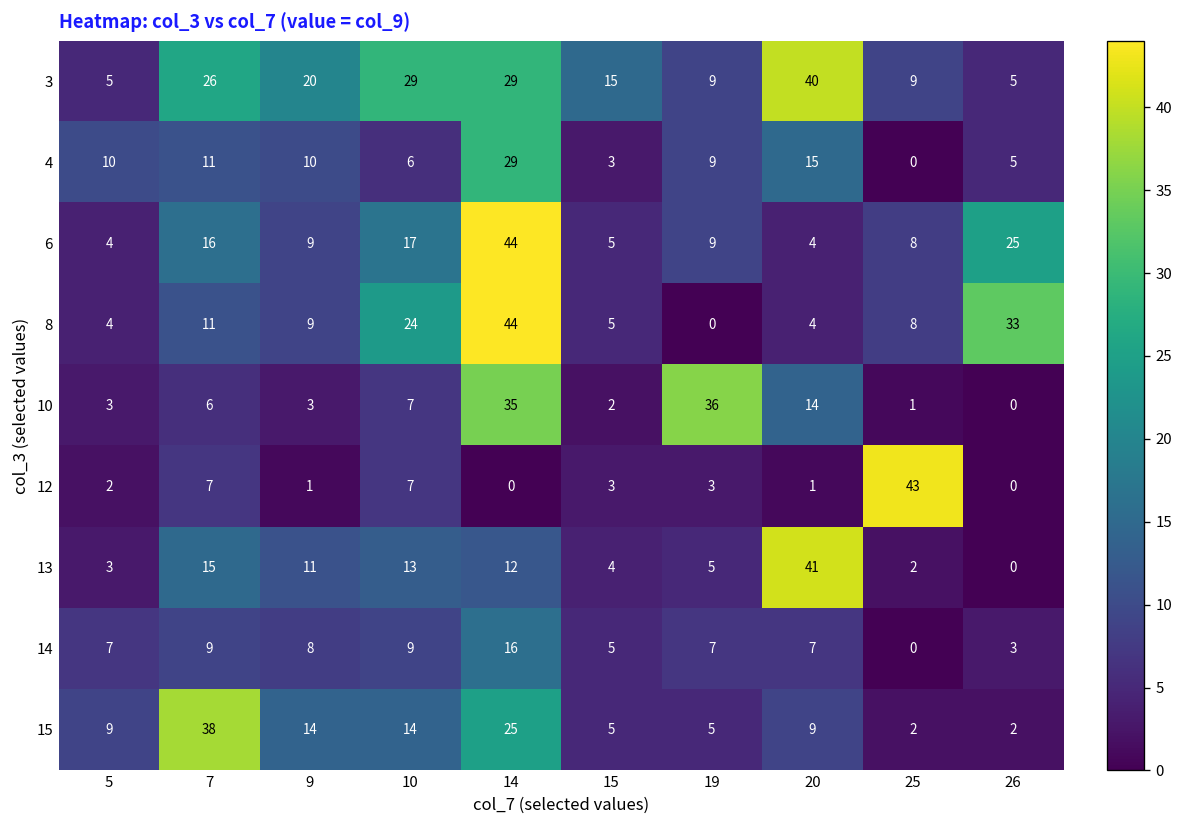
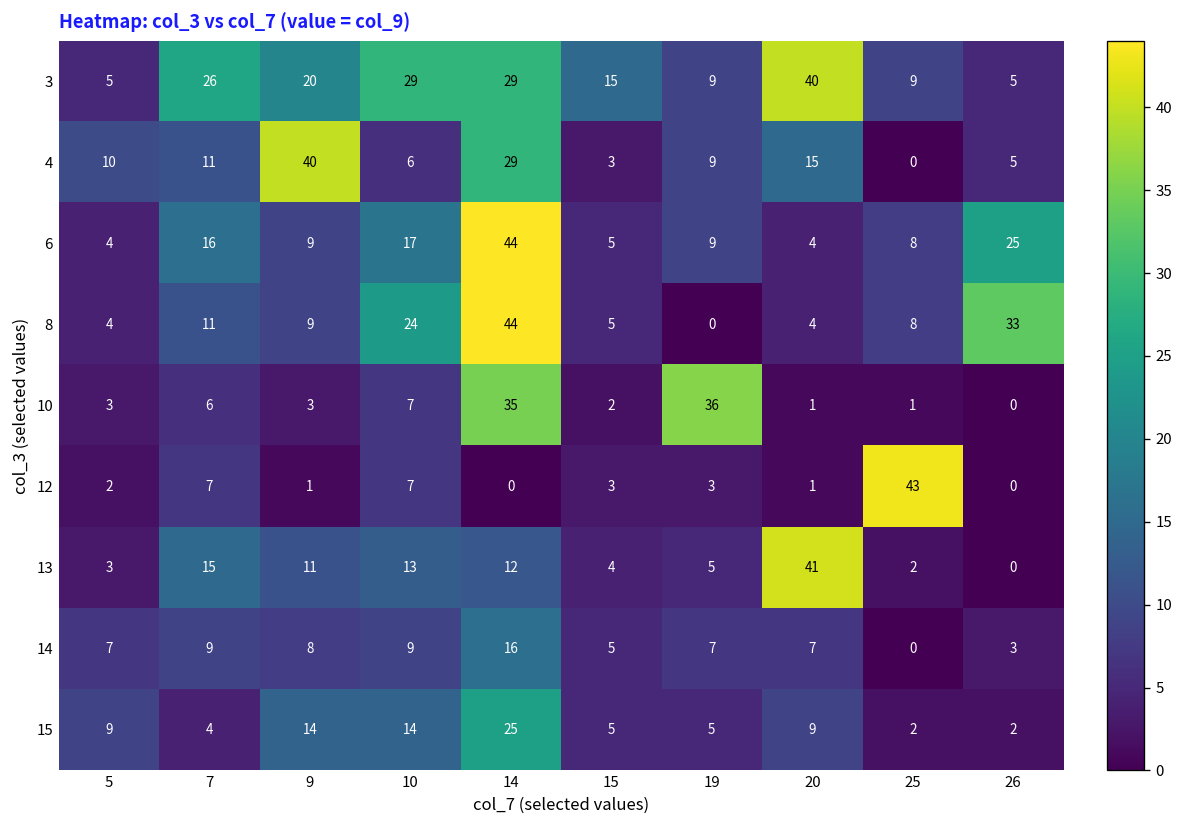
4, 9: 10 -> 40
10, 20: 14 -> 1
15, 7: 38 -> 4
